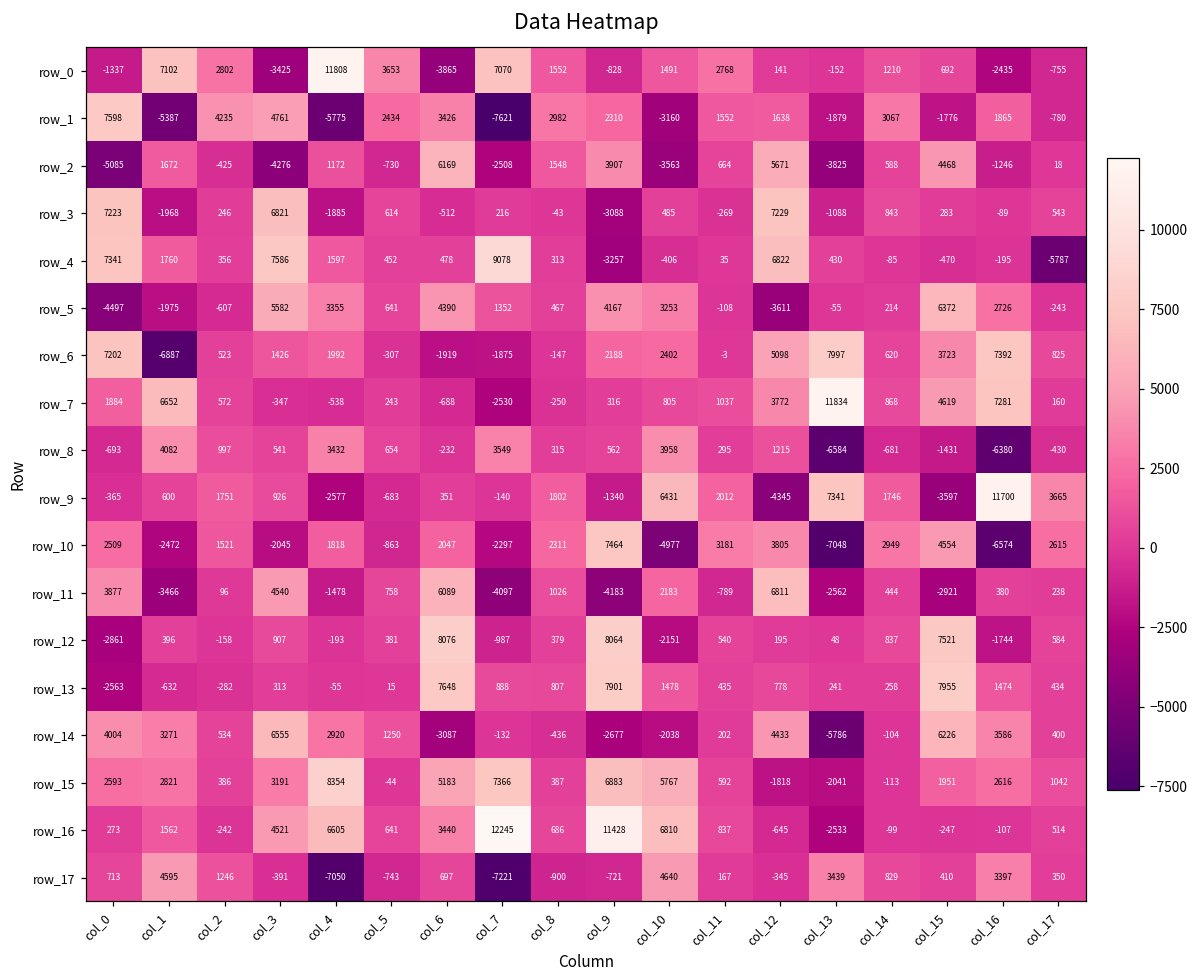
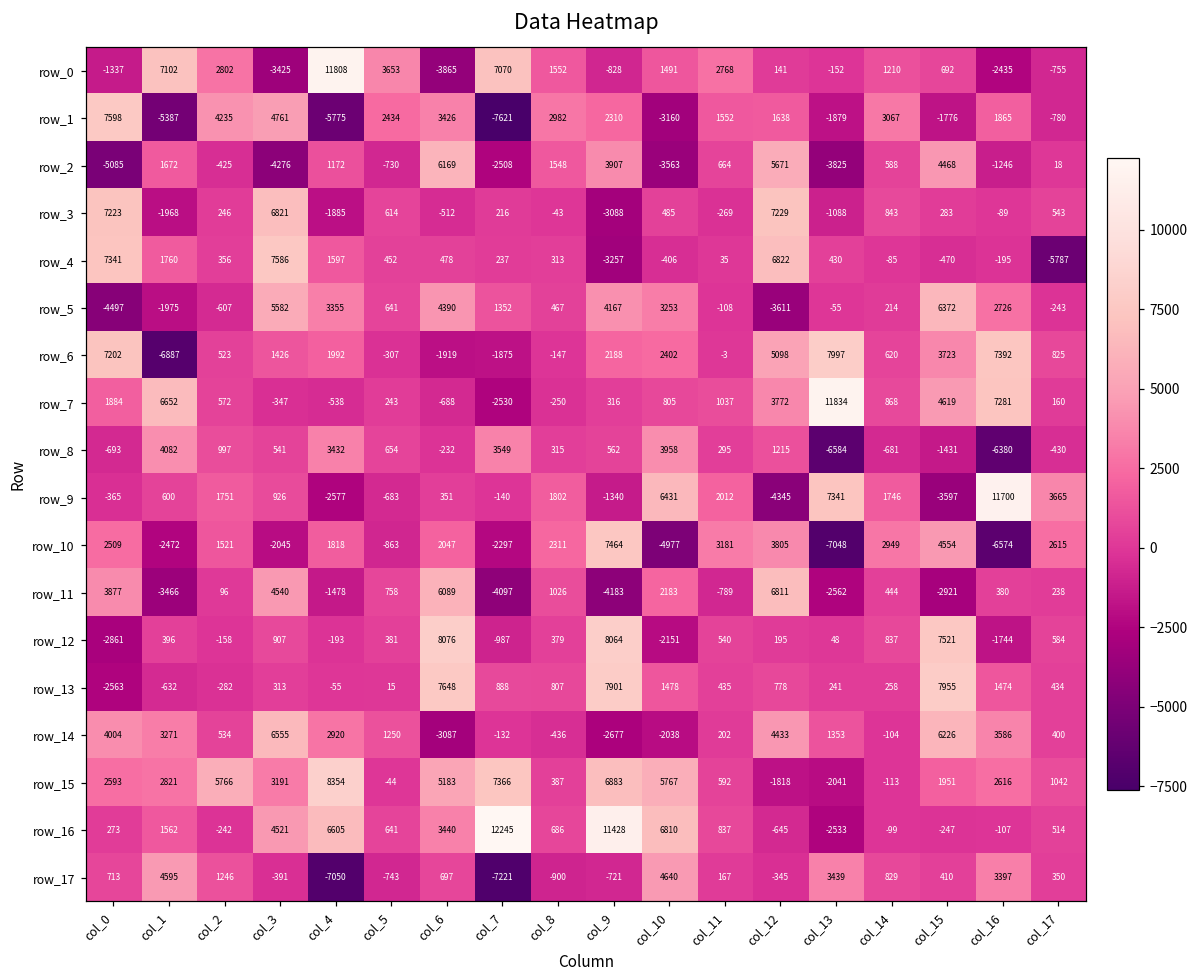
row_4, col_7: 9078 -> 237
row_14, col_13: -5786 -> 1353
row_15, col_2: 386 -> 5766
